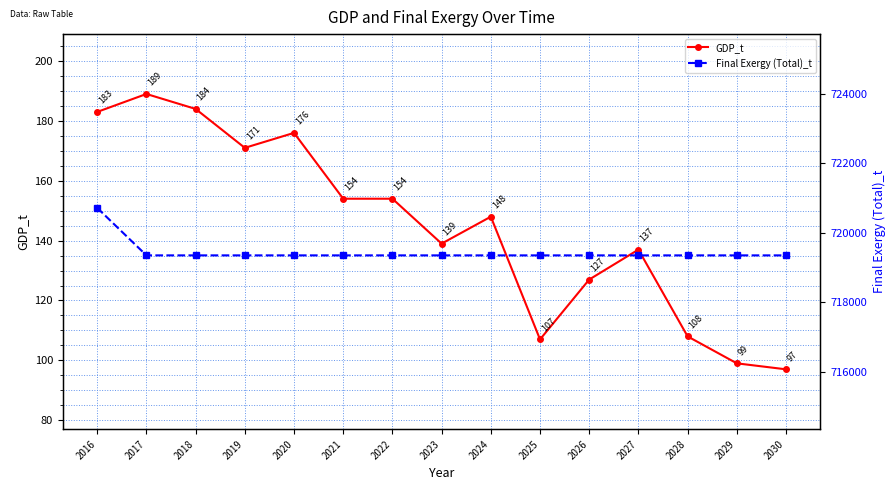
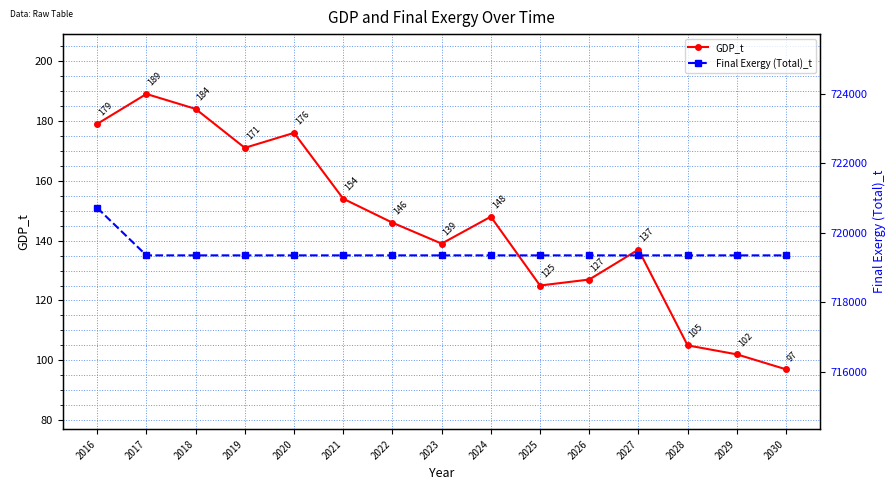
GDP_t, 2016: 183 -> 179
GDP_t, 2022: 154 -> 146
GDP_t, 2025: 107 -> 125
GDP_t, 2028: 108 -> 105
GDP_t, 2029: 99 -> 102
